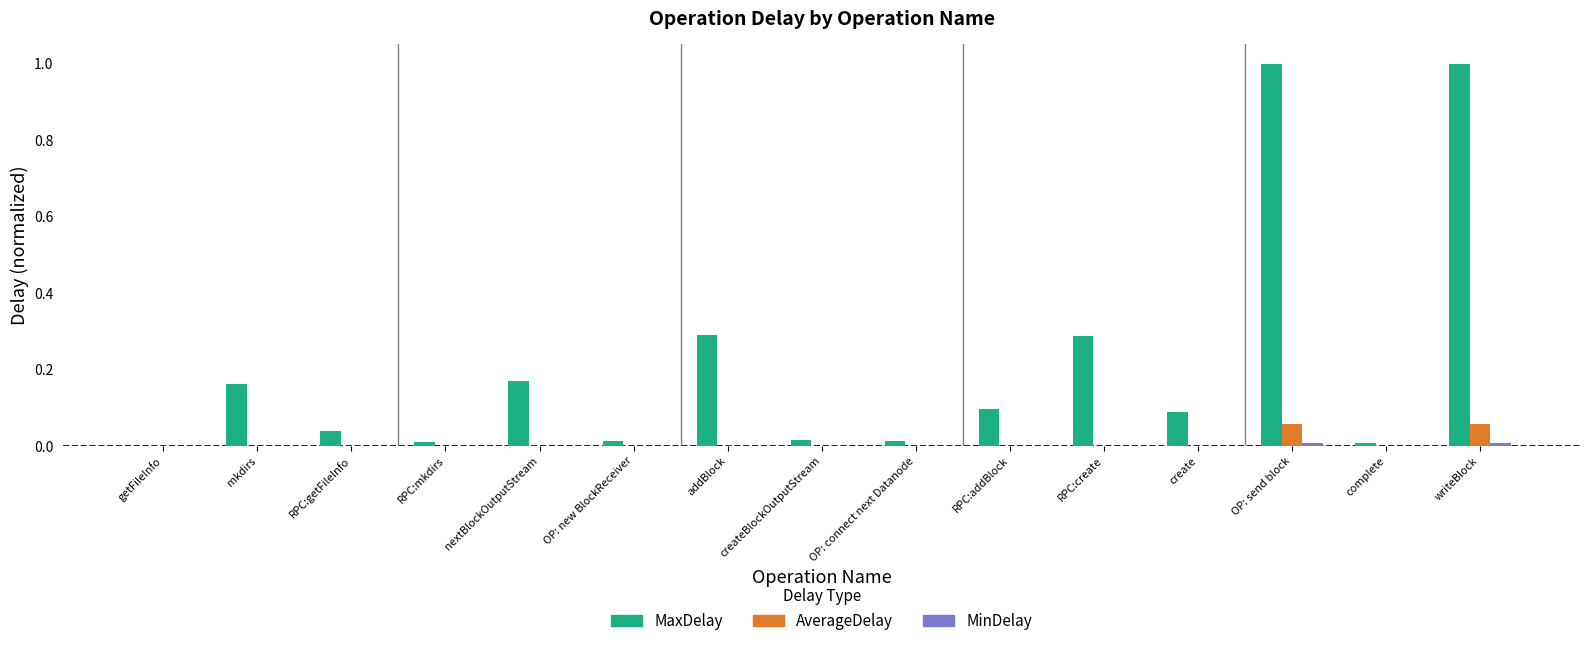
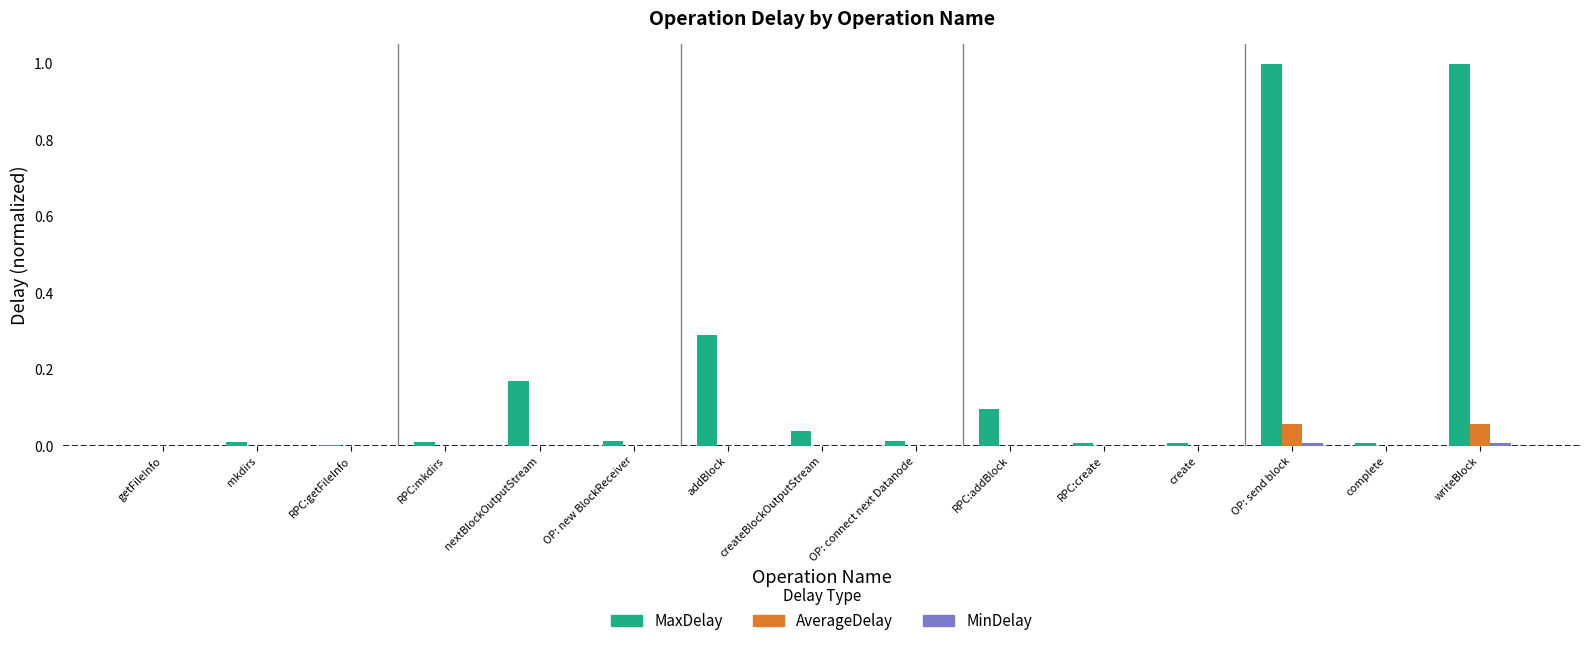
MaxDelay, mkdirs: 0.16 -> 0.01
MaxDelay, RPC:getFileInfo: 0.04 -> 0.00
MaxDelay, createBlockOutputStream: 0.02 -> 0.04
MaxDelay, RPC:create: 0.29 -> 0.01
MaxDelay, create: 0.09 -> 0.01
